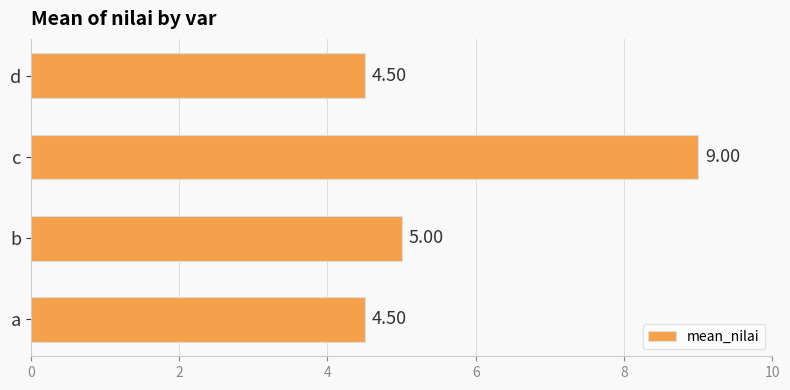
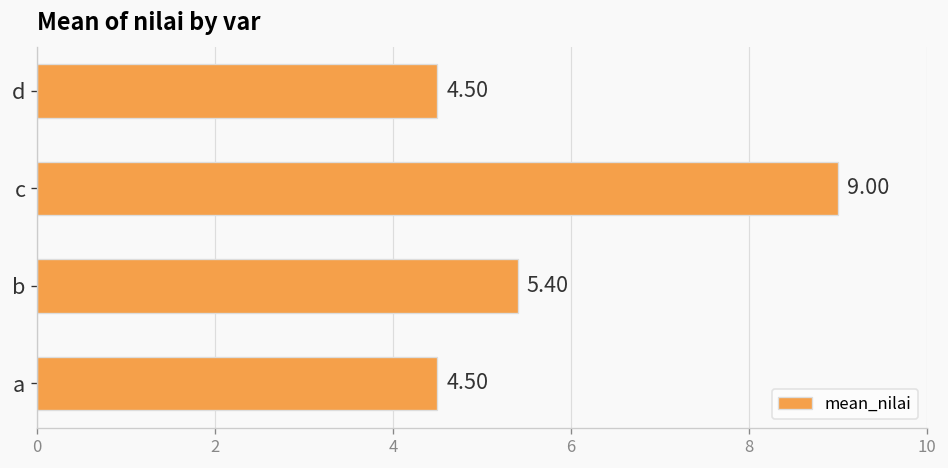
b: 5.00 -> 5.40
